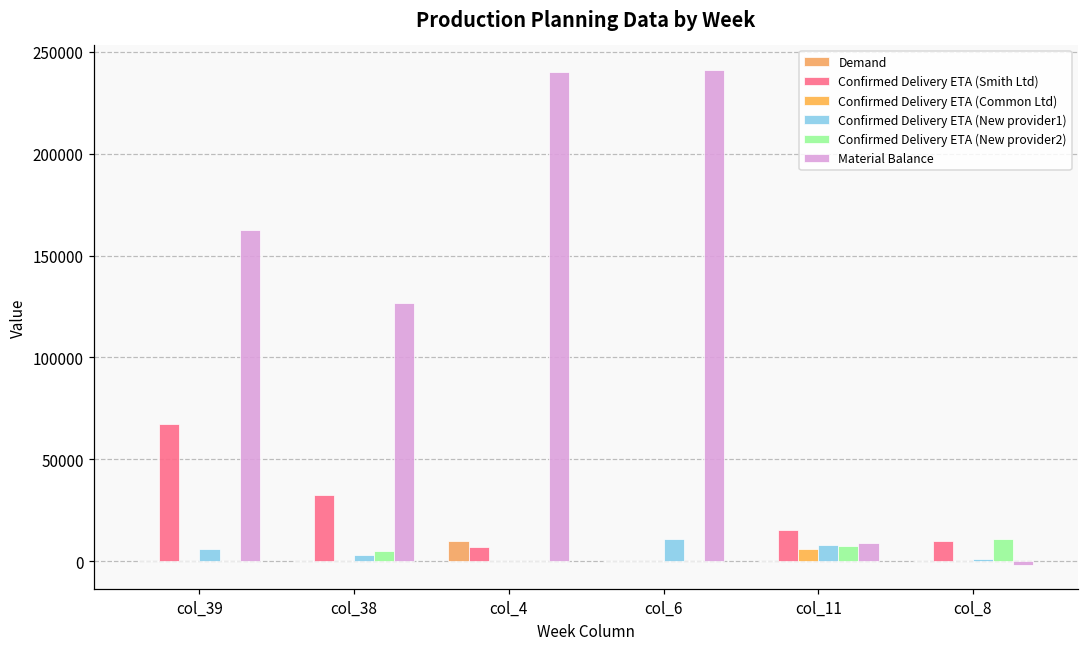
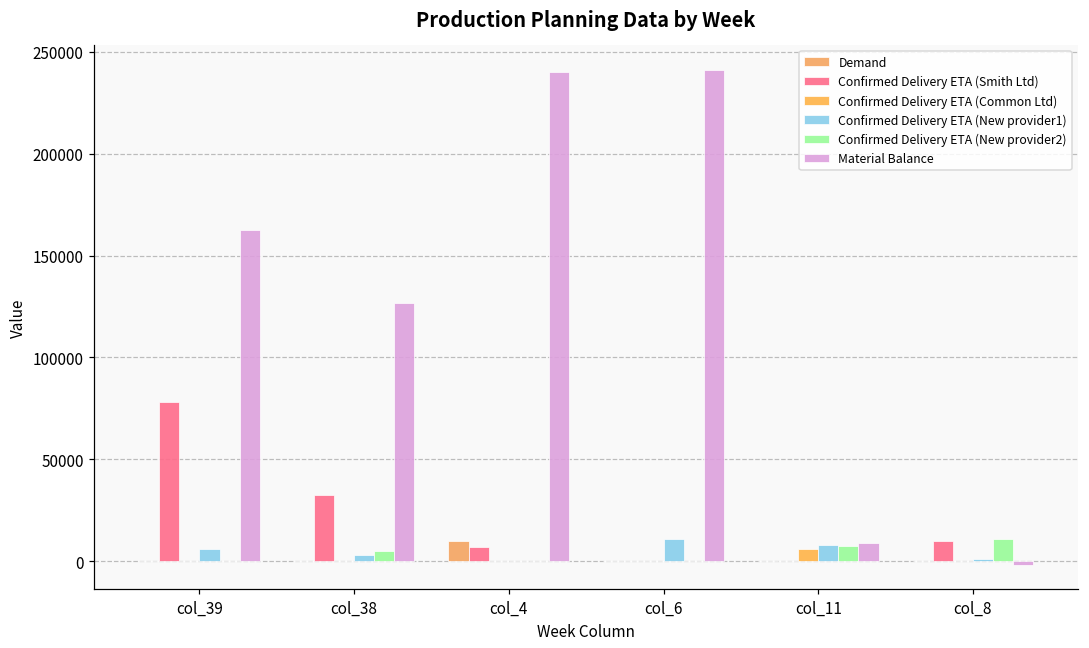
Confirmed Delivery ETA (Smith Ltd), col_39: 68000 -> 78000
Confirmed Delivery ETA (Smith Ltd), col_11: 15000 -> 0
